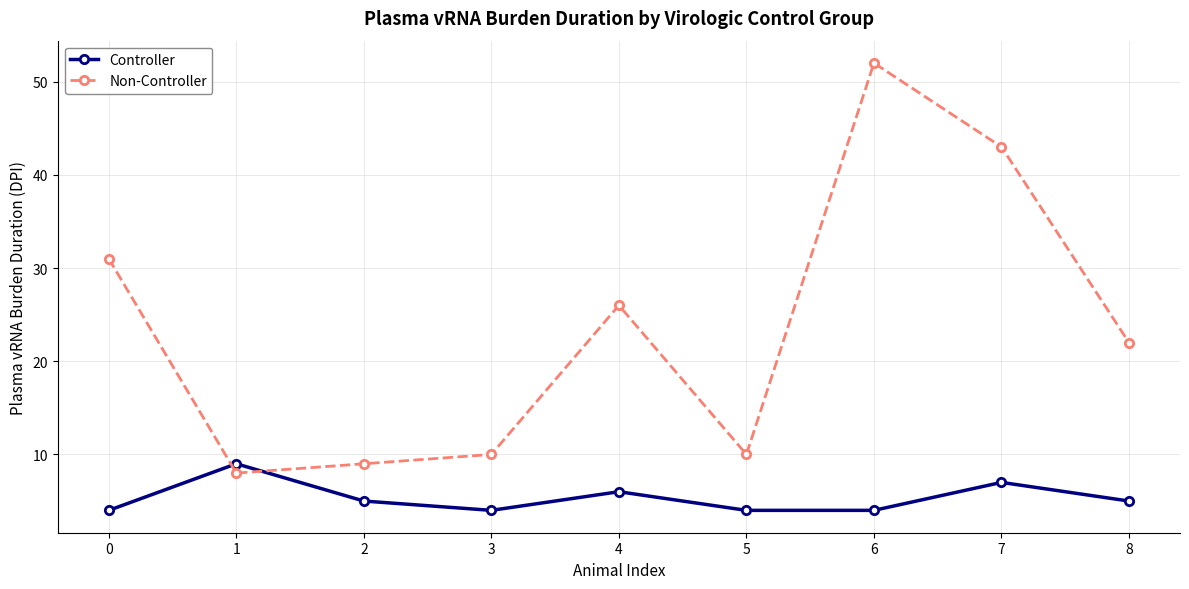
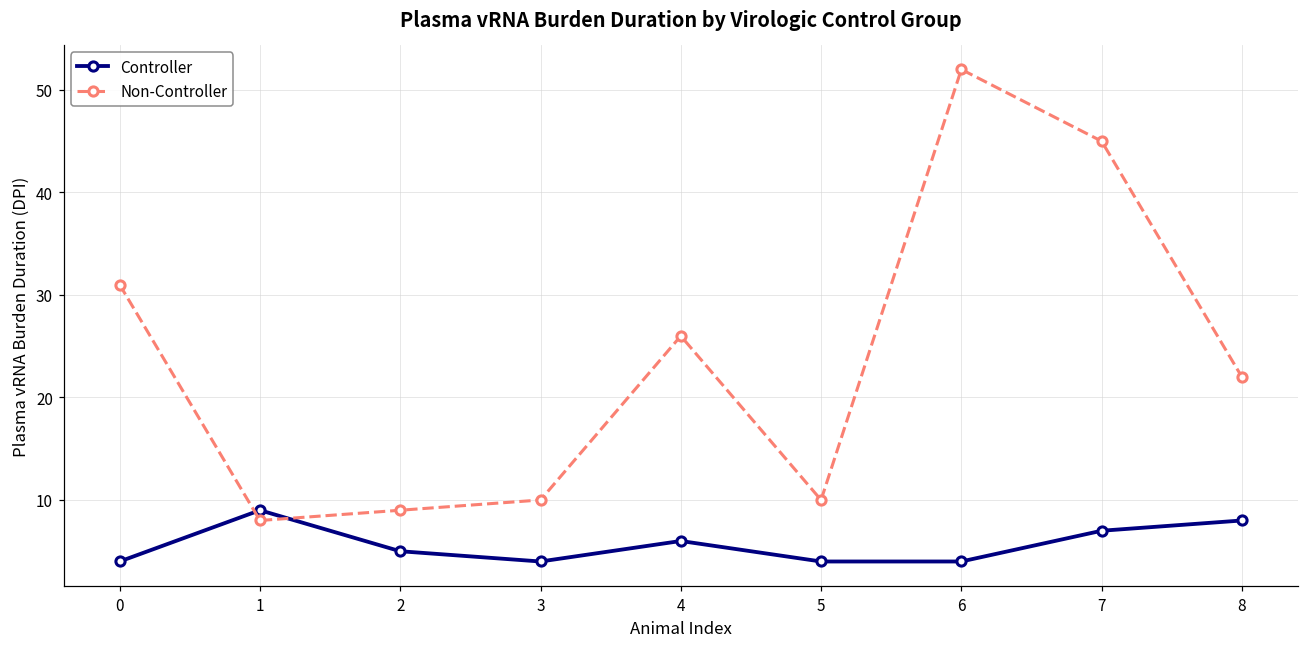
Non-Controller, 7: 43 -> 45
Controller, 8: 5 -> 8
